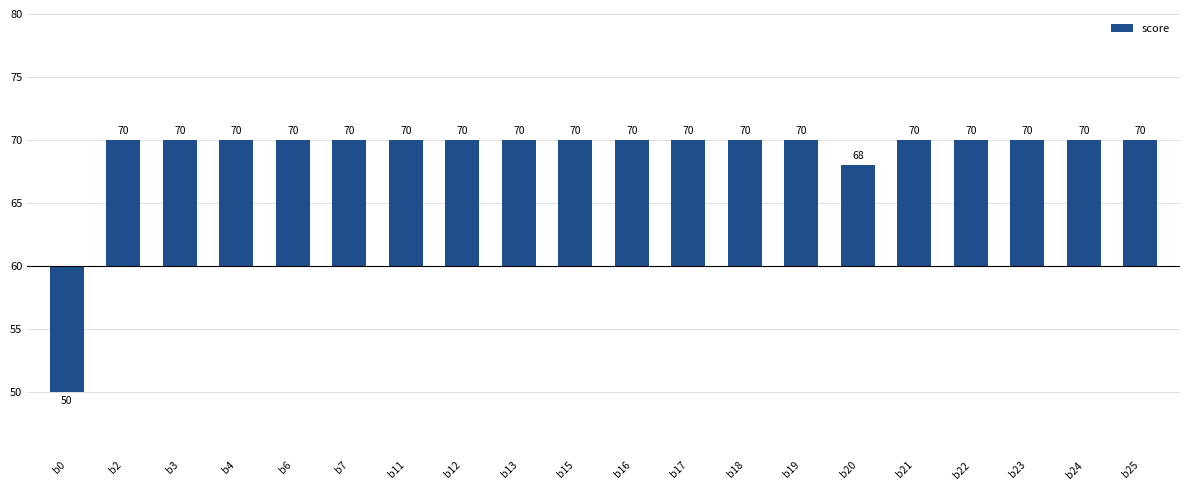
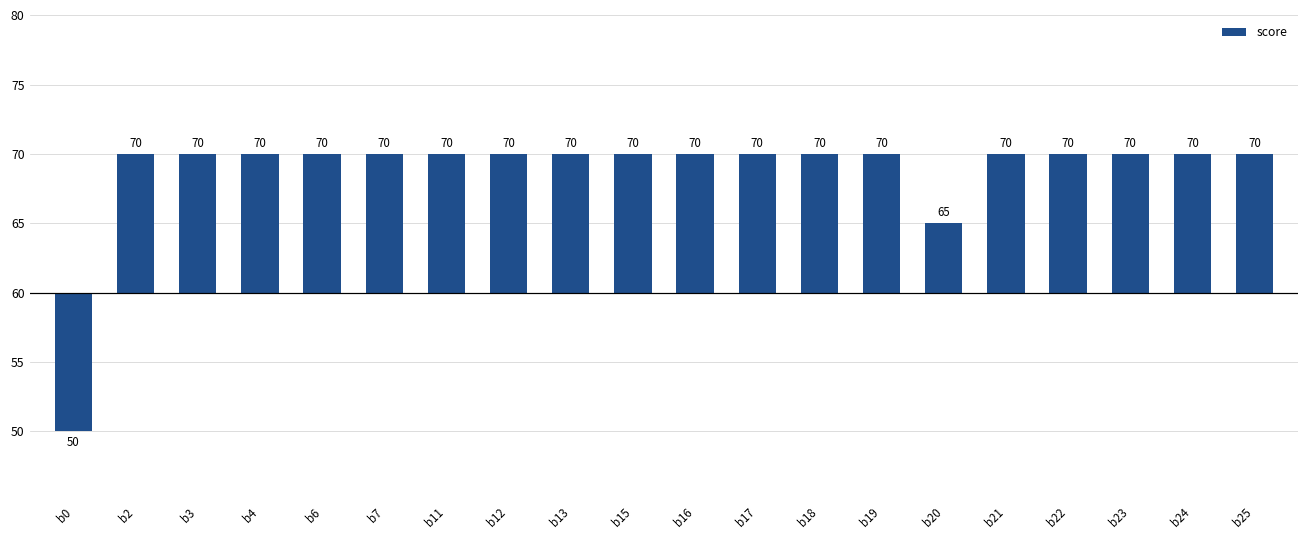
b20: 68 -> 65
